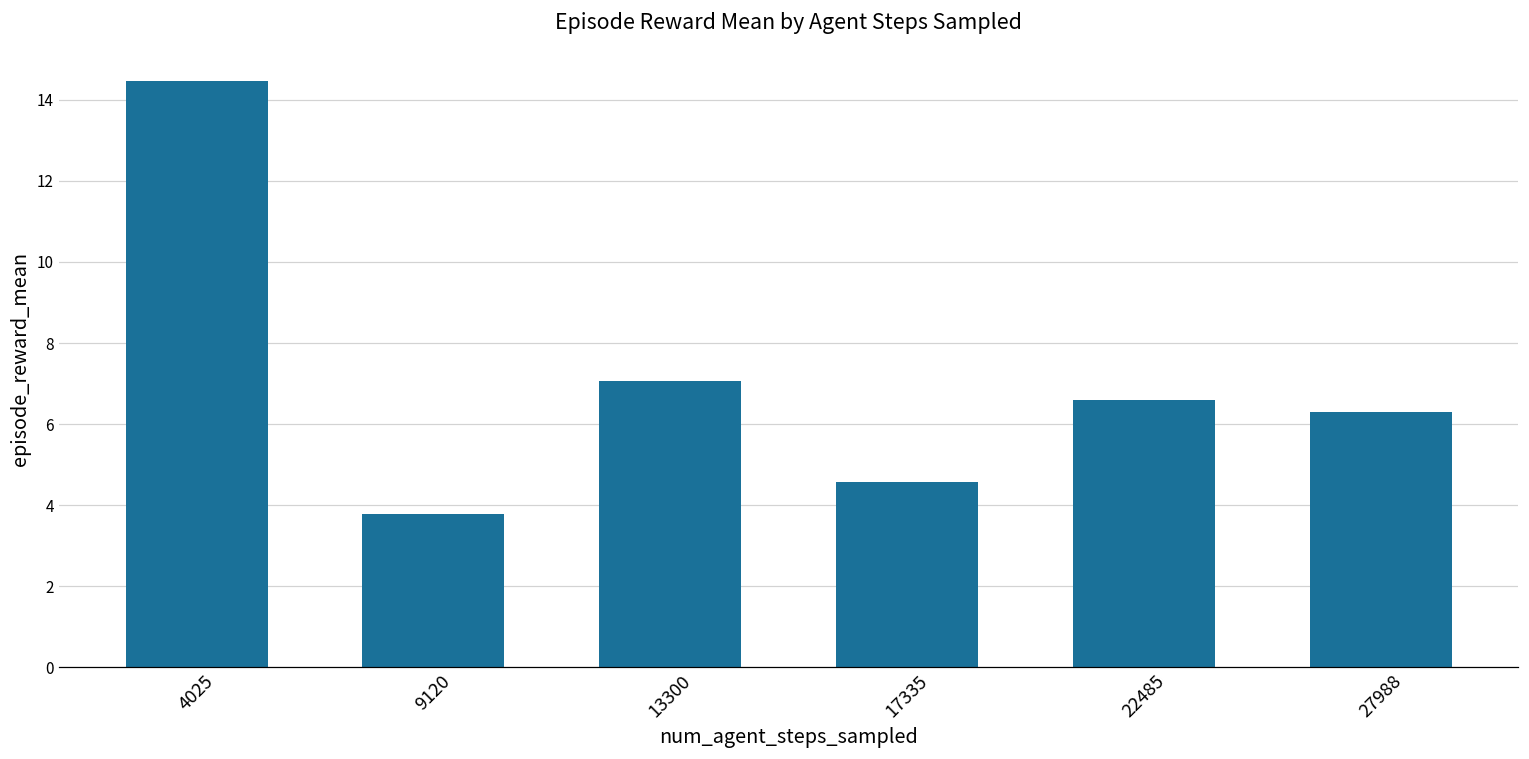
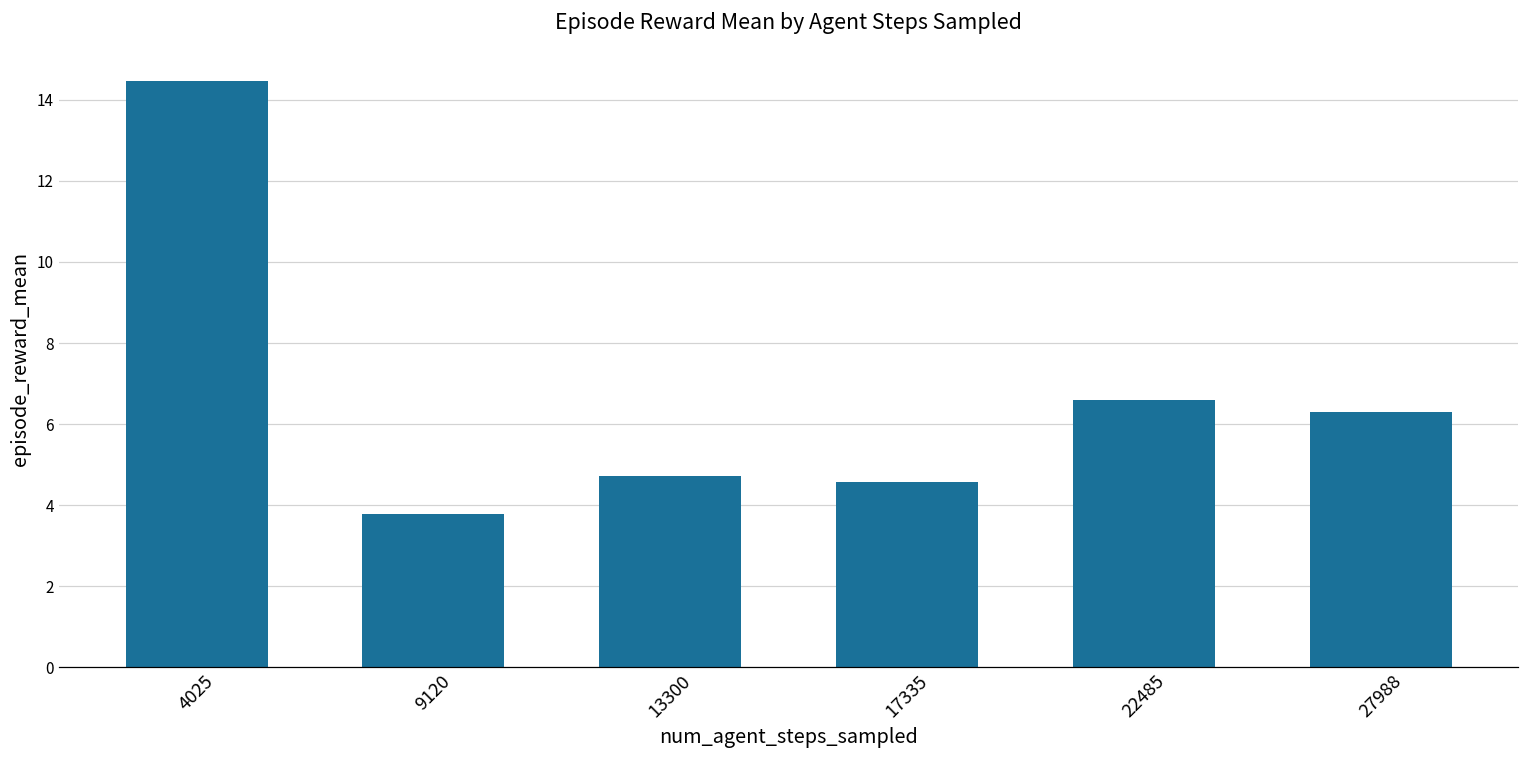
13300: 7.1 -> 4.7
